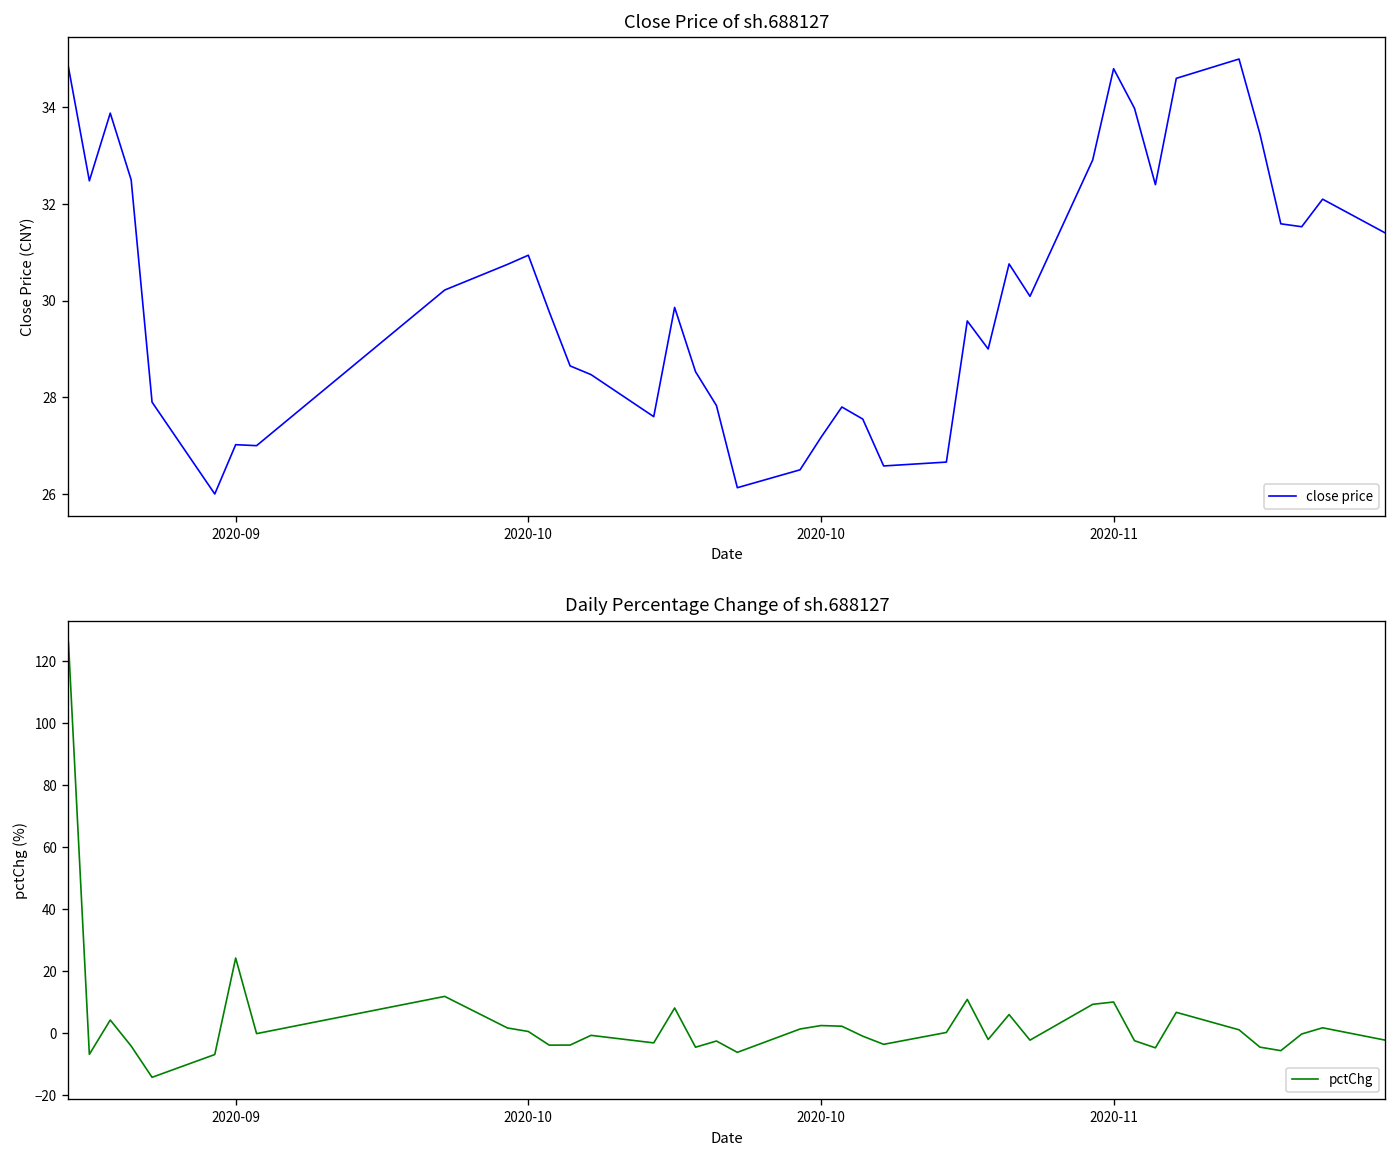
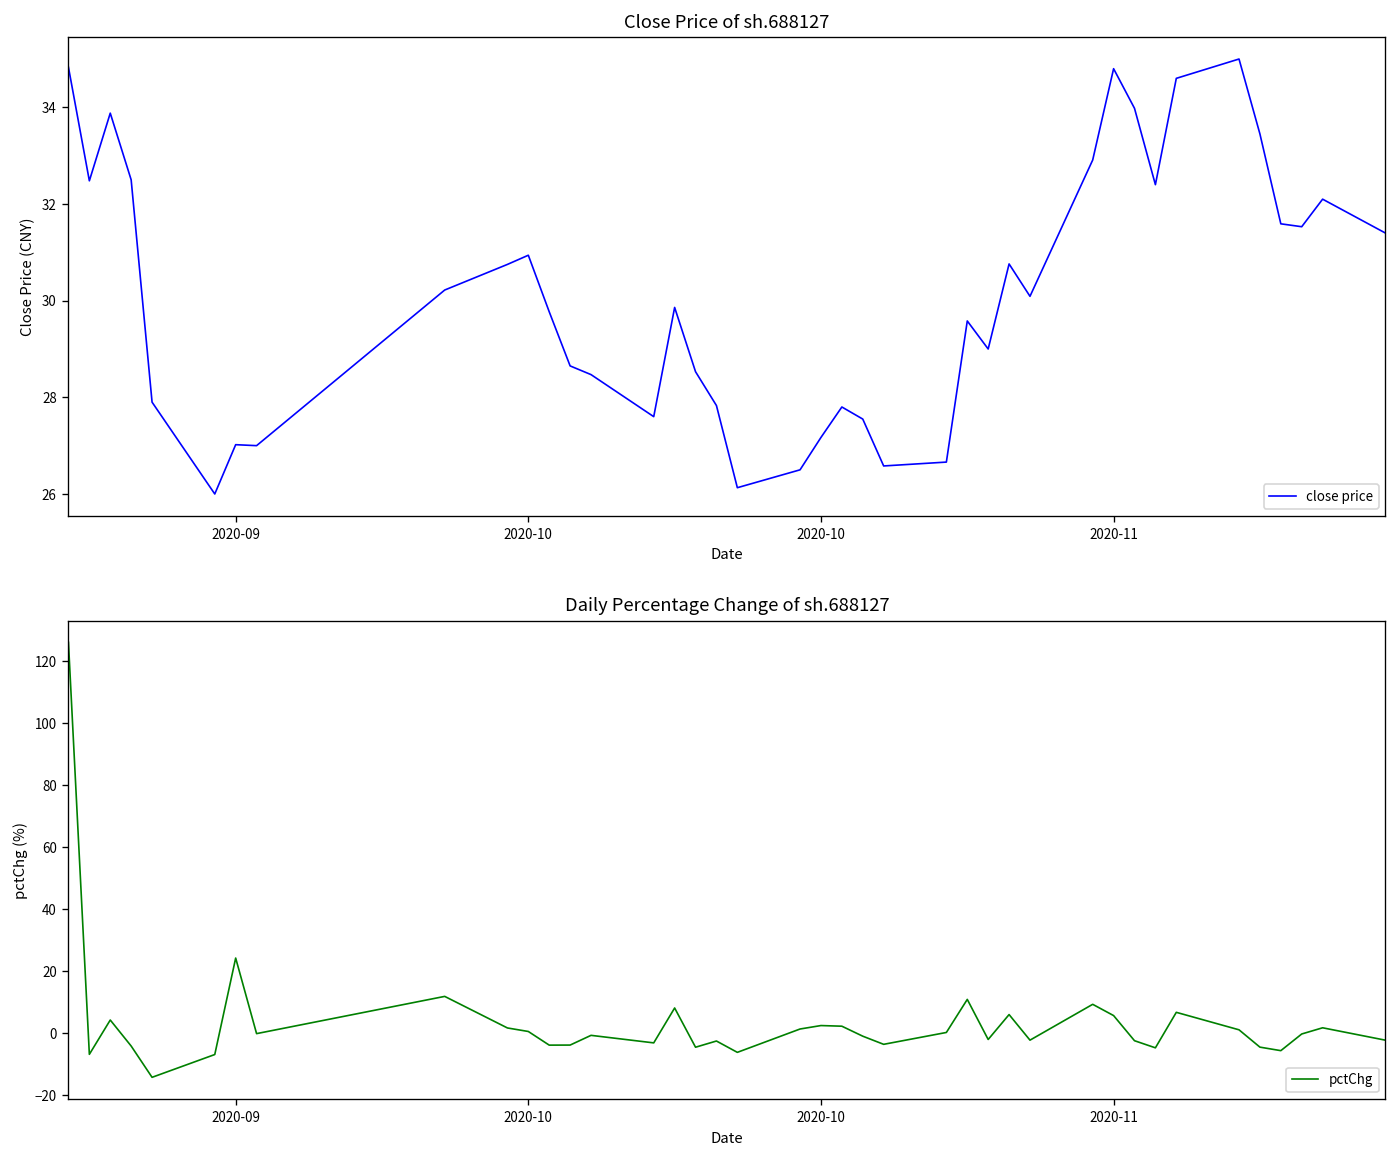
Daily Percentage Change of sh.688127, 2020-11: 10 -> 6
